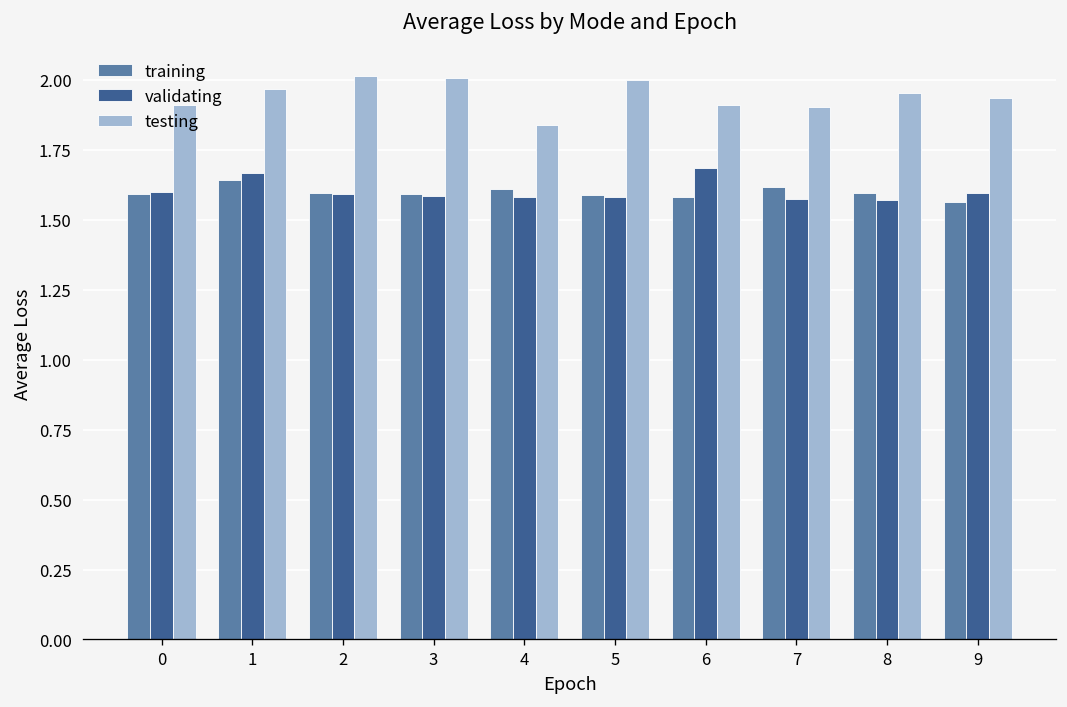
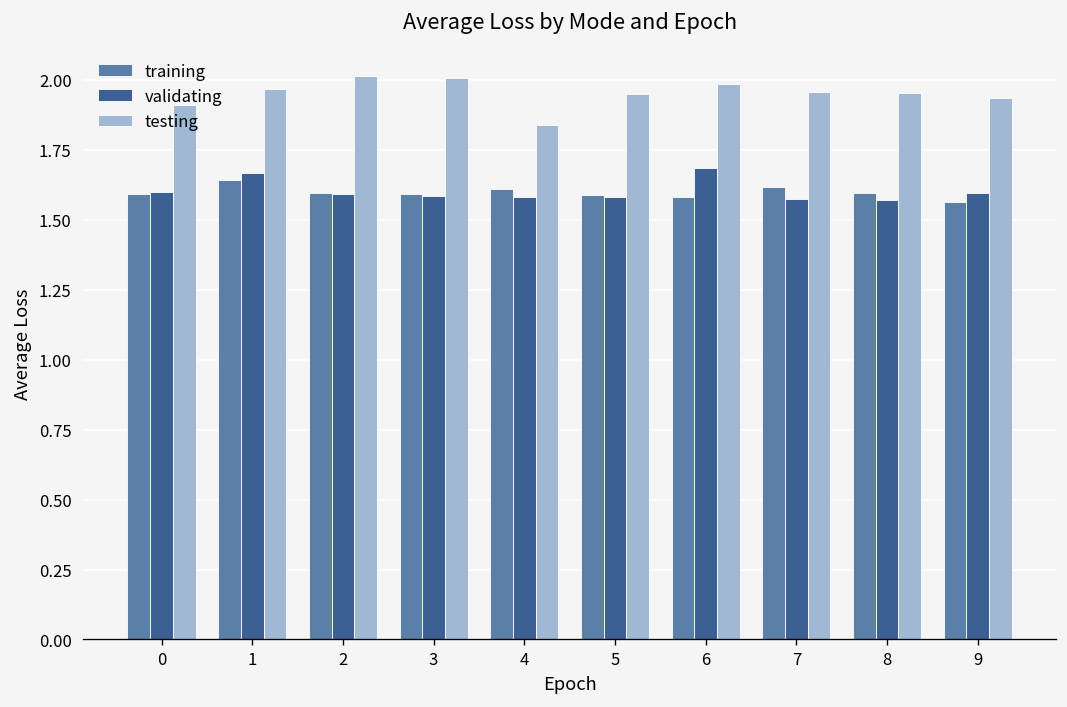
testing, 5: 2.00 -> 1.95
testing, 6: 1.91 -> 1.98
testing, 7: 1.90 -> 1.96
